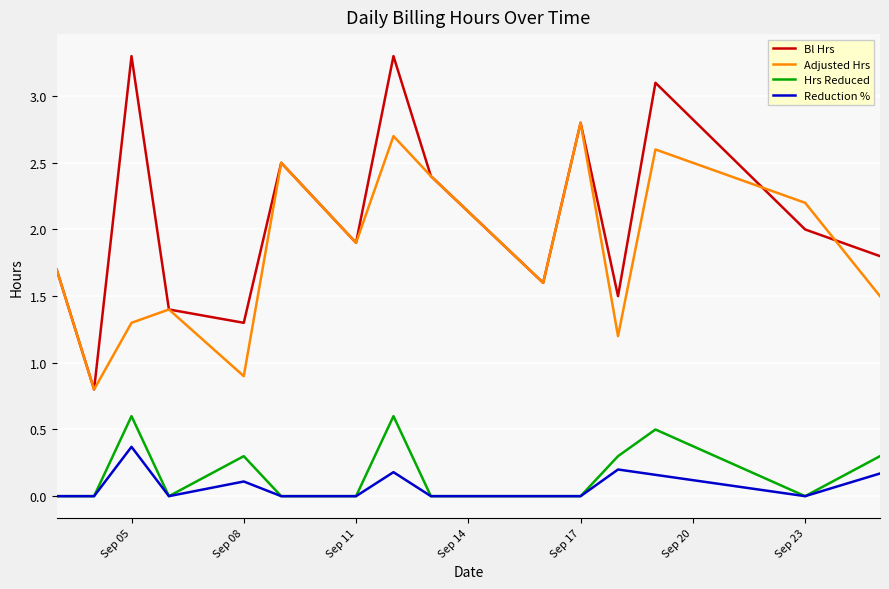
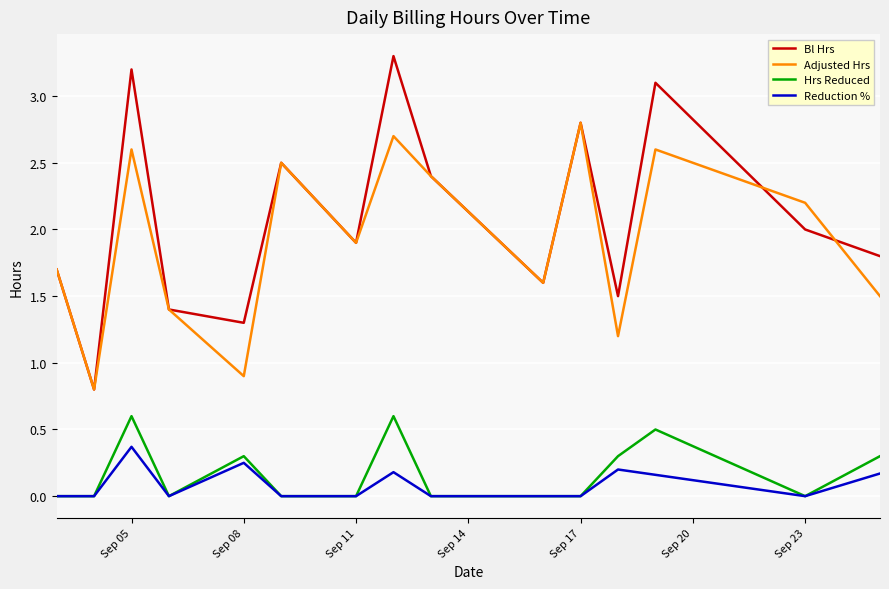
Bl Hrs, Sep 05: 3.3 -> 3.2
Adjusted Hrs, Sep 05: 1.3 -> 2.6
Reduction %, Sep 08: 0.11 -> 0.25
